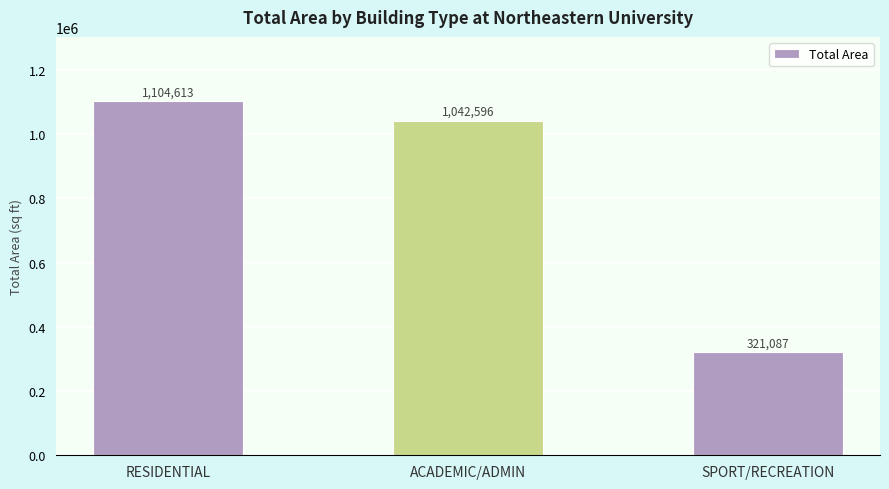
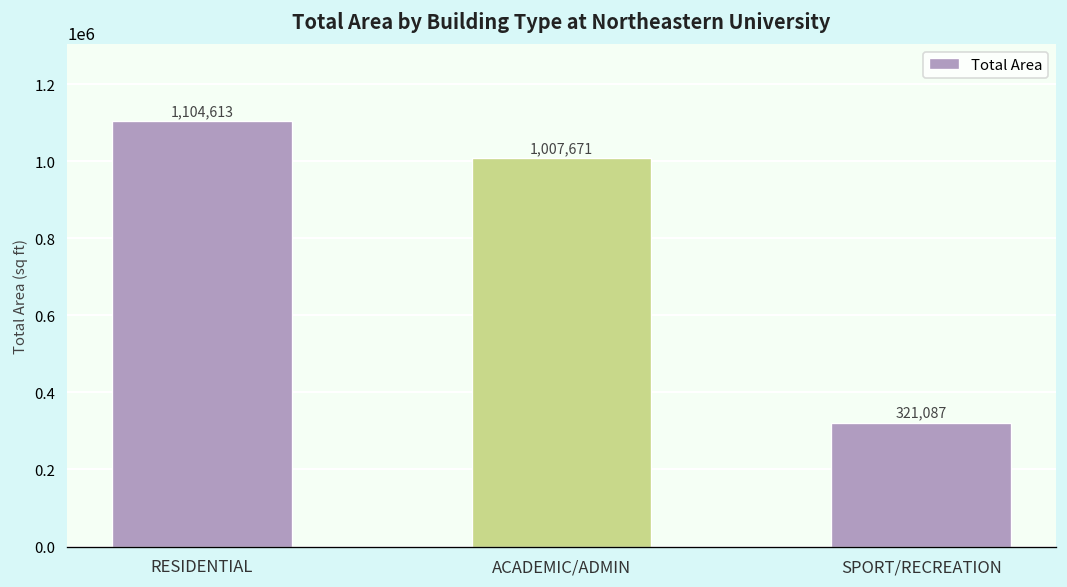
ACADEMIC/ADMIN: 1,042,596 -> 1,007,671
